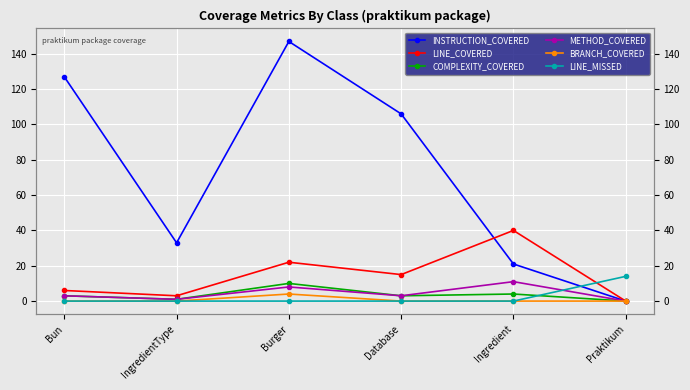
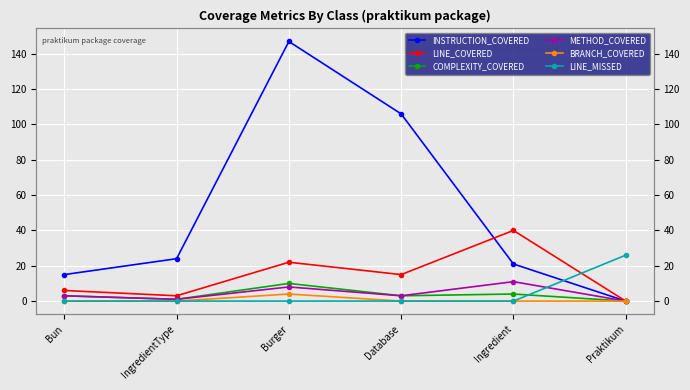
INSTRUCTION_COVERED, Bun: 127 -> 15
INSTRUCTION_COVERED, IngredientType: 33 -> 24
LINE_MISSED, Praktikum: 14 -> 26
